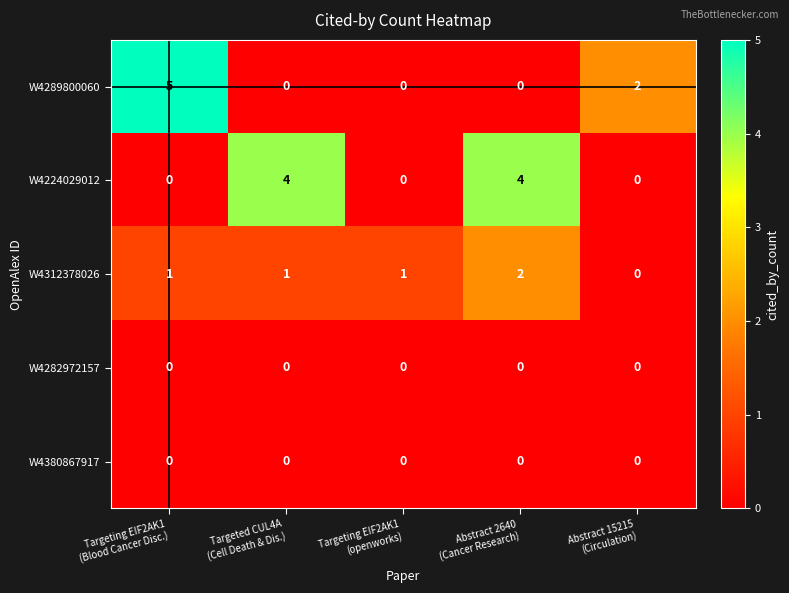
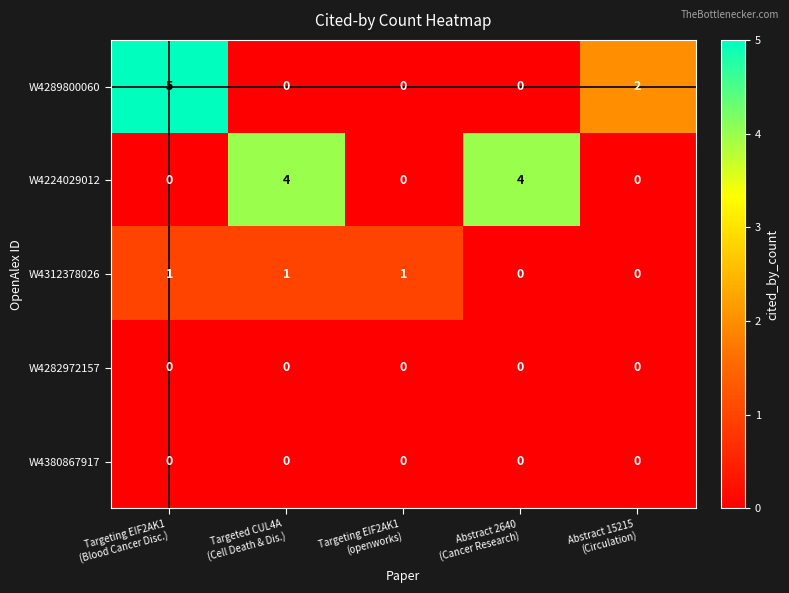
W4312378026, Abstract 2640 (Cancer Research): 2 -> 0
